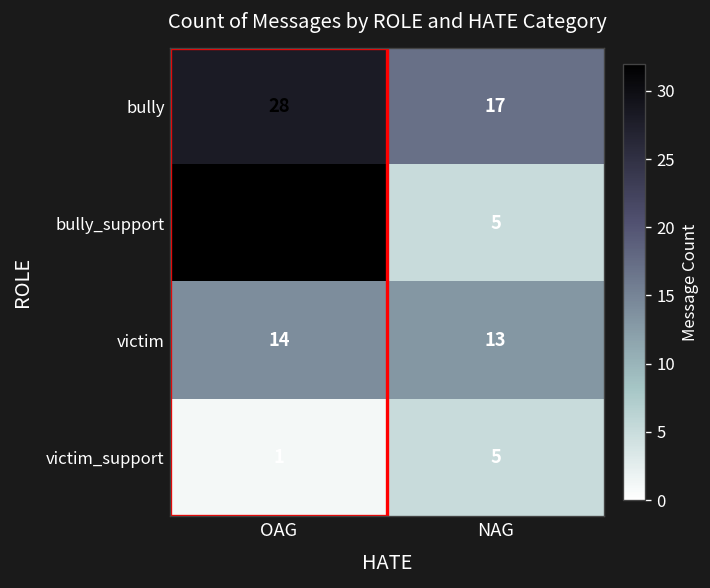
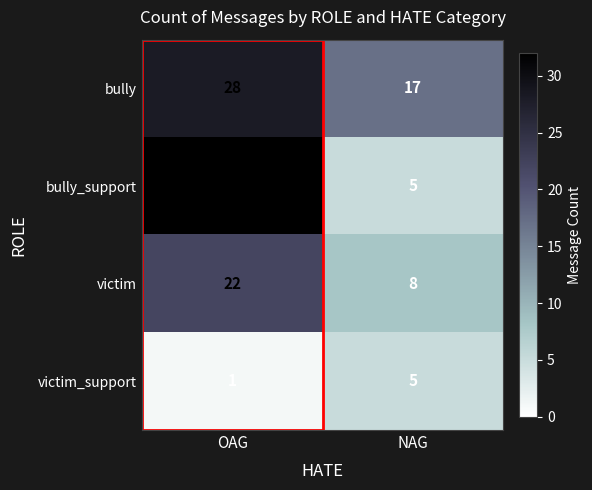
victim, OAG: 14 -> 22
victim, NAG: 13 -> 8
